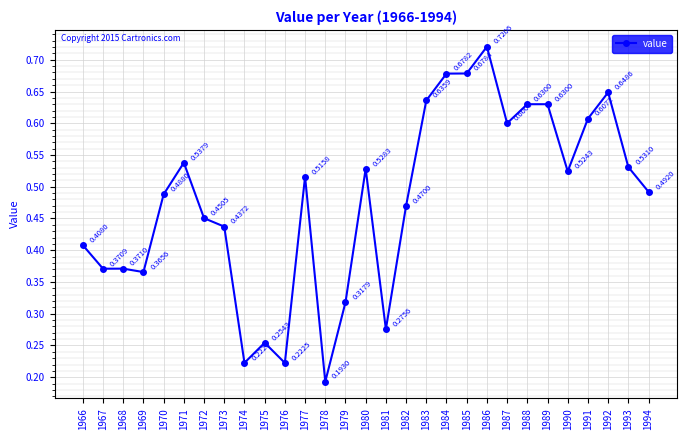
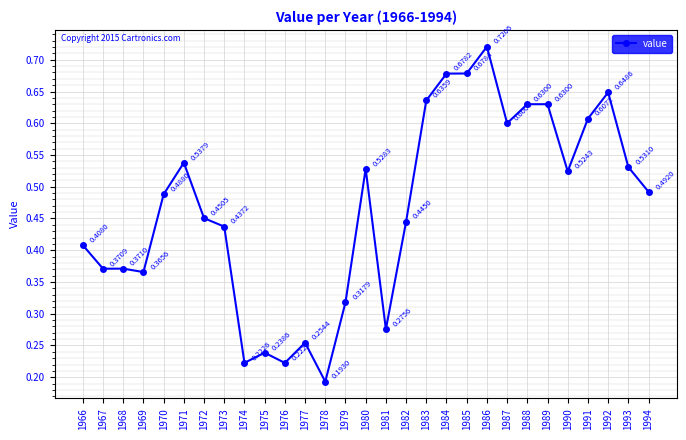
1975: 0.2543 -> 0.2386
1977: 0.5158 -> 0.2544
1982: 0.4700 -> 0.4450
